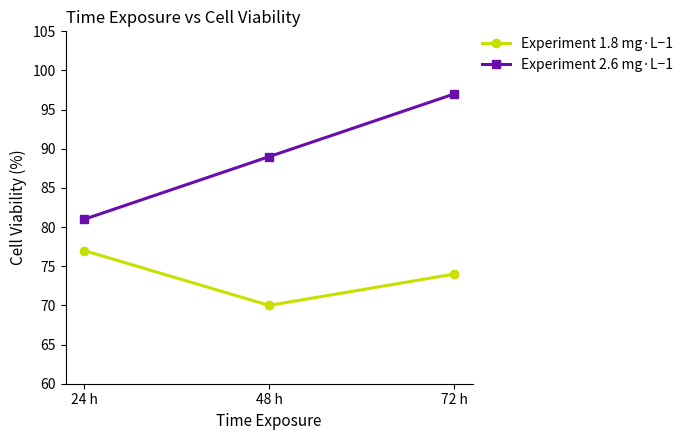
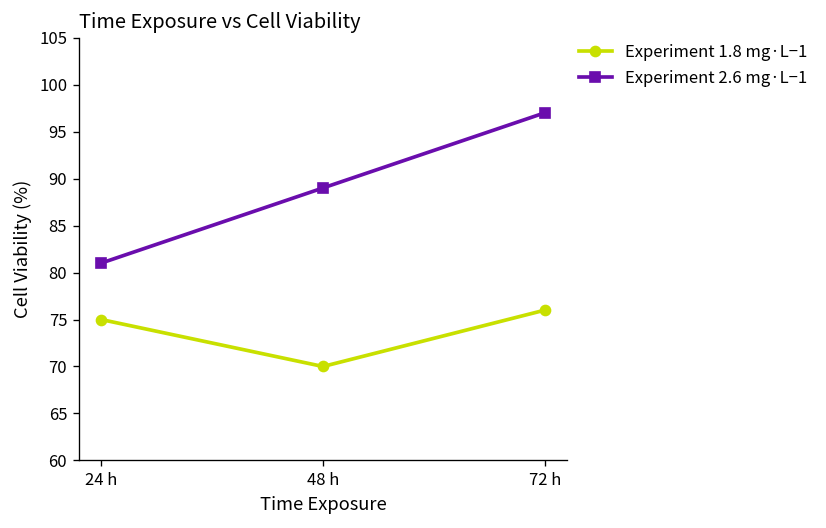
Experiment 1.8 mg·L−1, 24 h: 77 -> 75
Experiment 1.8 mg·L−1, 72 h: 74 -> 76
